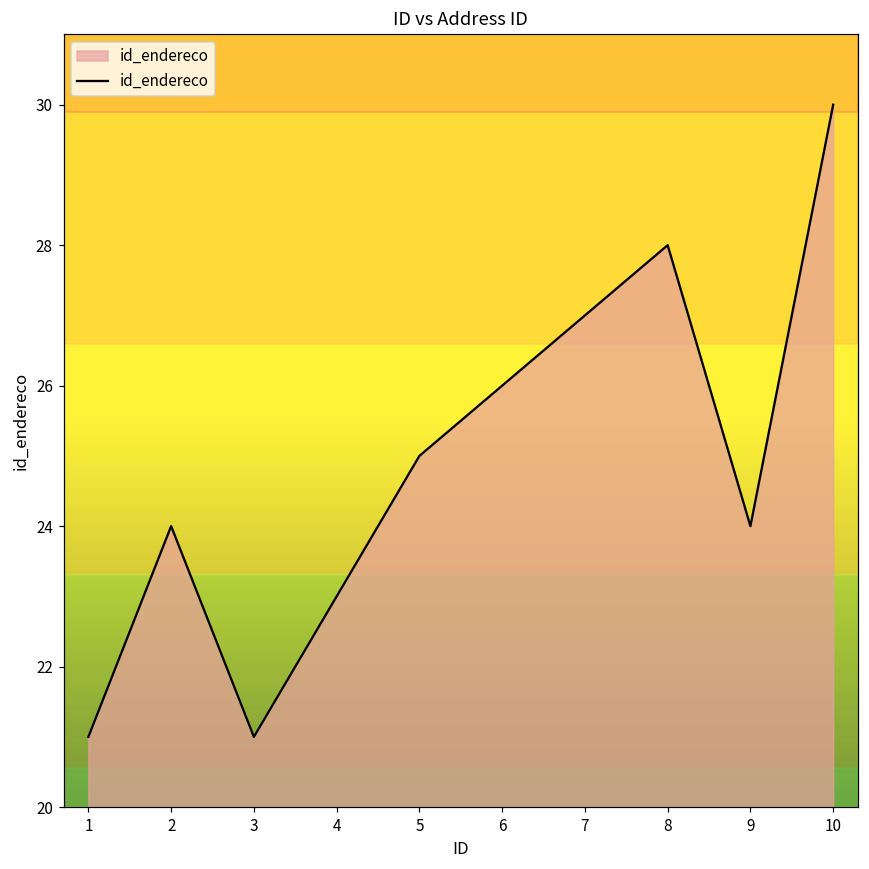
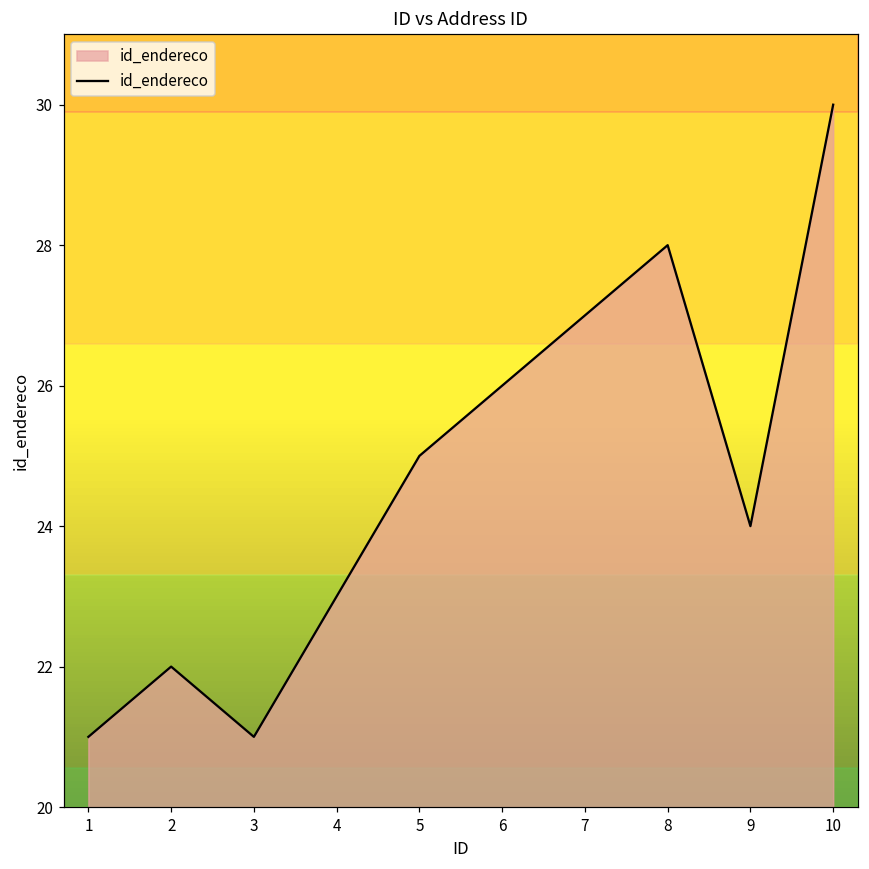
2: 24 -> 22
